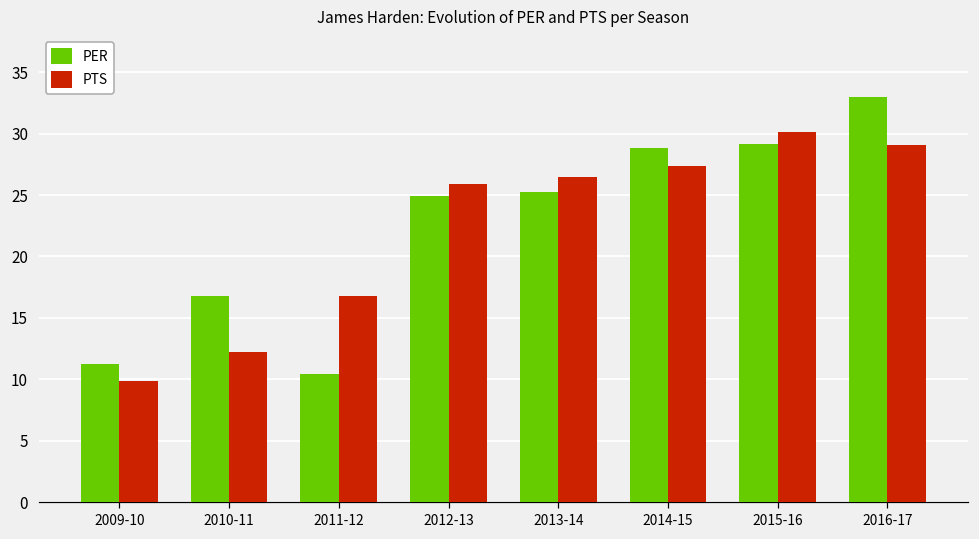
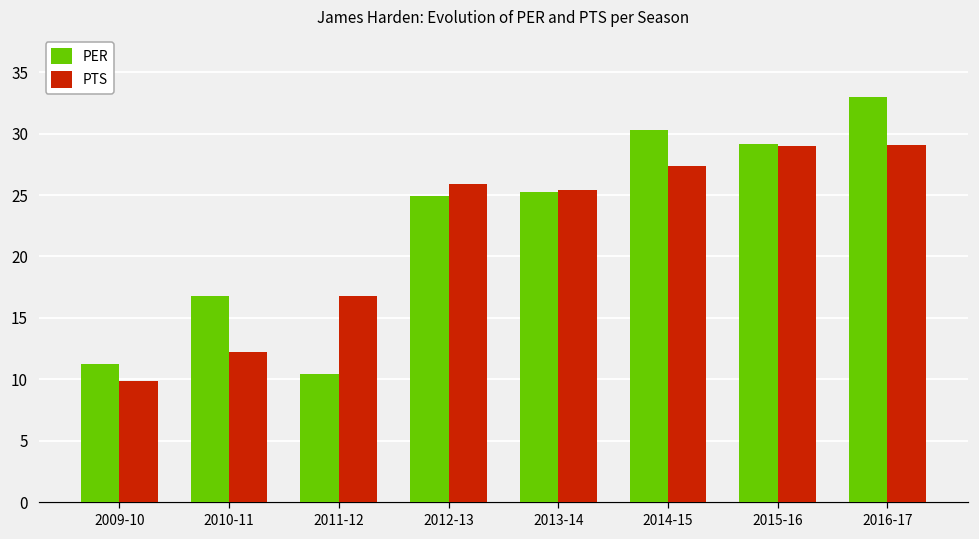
PTS, 2013-14: 26.5 -> 25.4
PER, 2014-15: 28.9 -> 30.3
PTS, 2015-16: 30.1 -> 29.0
